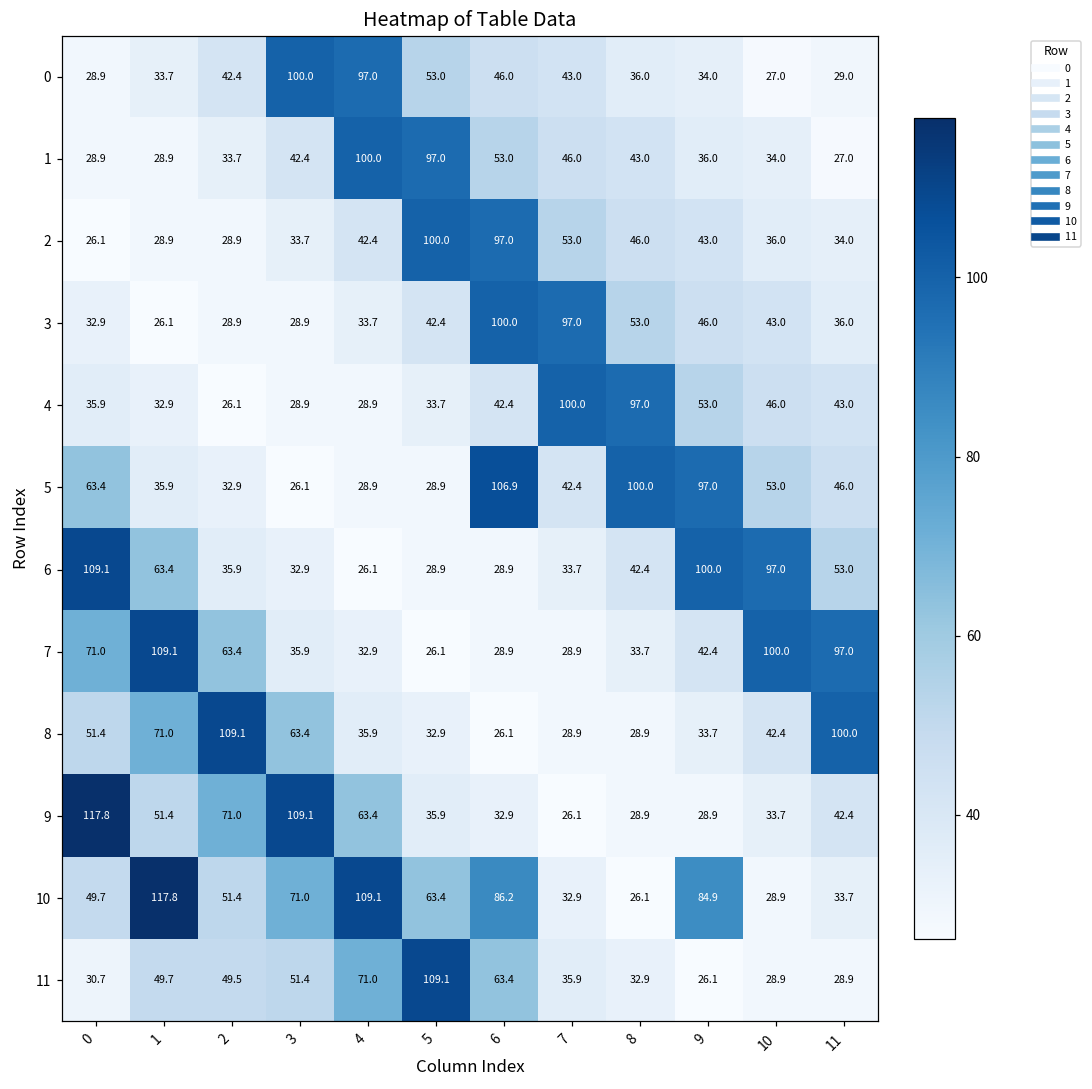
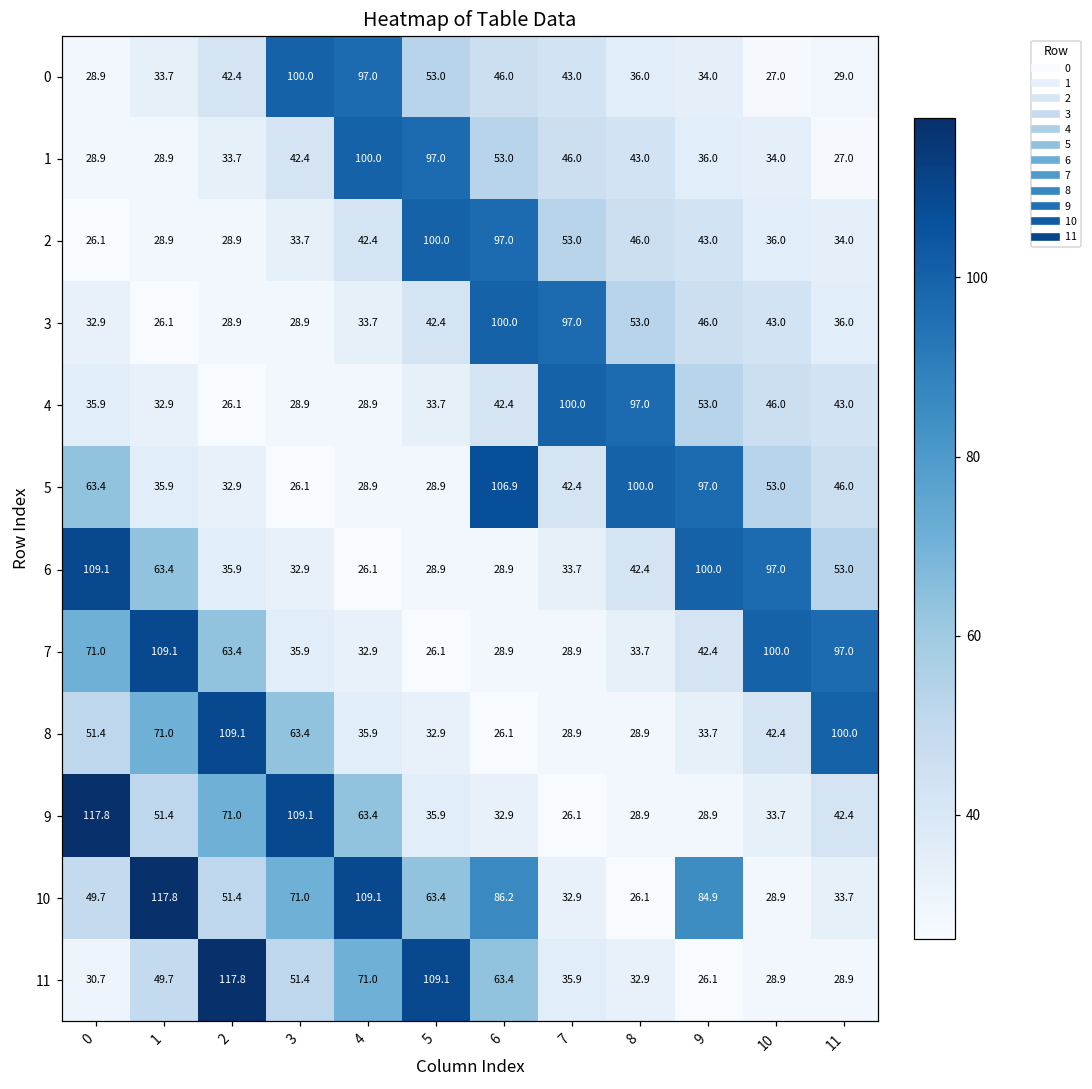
11, 2: 49.5 -> 117.8
